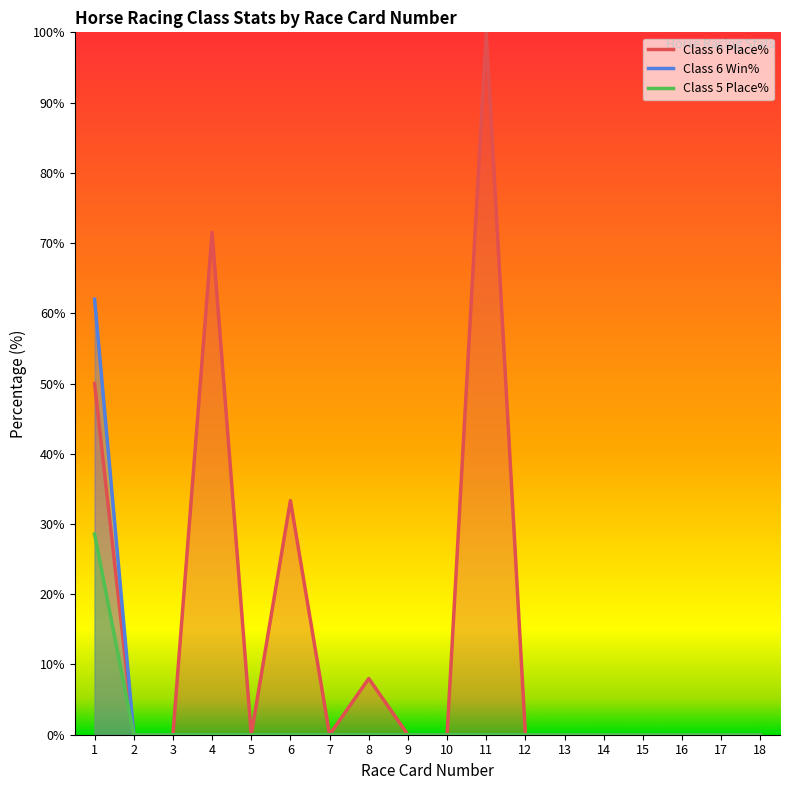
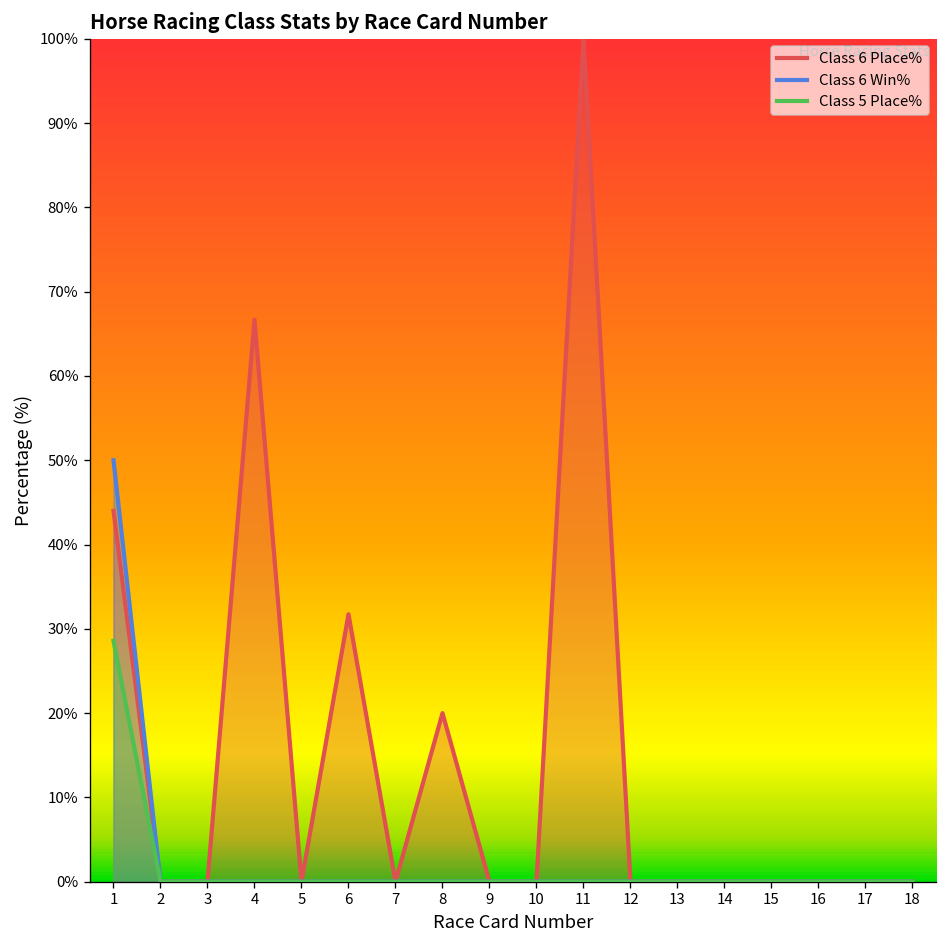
Class 6 Place%, 1: 50% -> 44%
Class 6 Win%, 1: 62% -> 50%
Class 6 Place%, 4: 72% -> 67%
Class 6 Place%, 6: 33% -> 32%
Class 6 Place%, 8: 8% -> 20%
